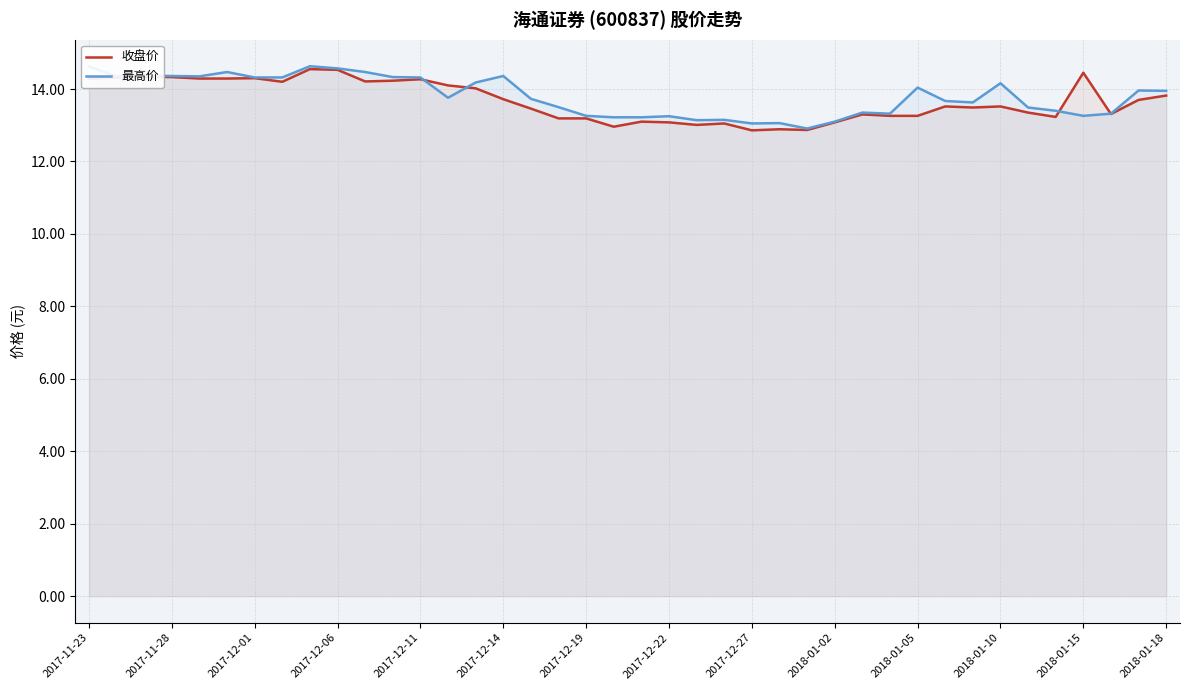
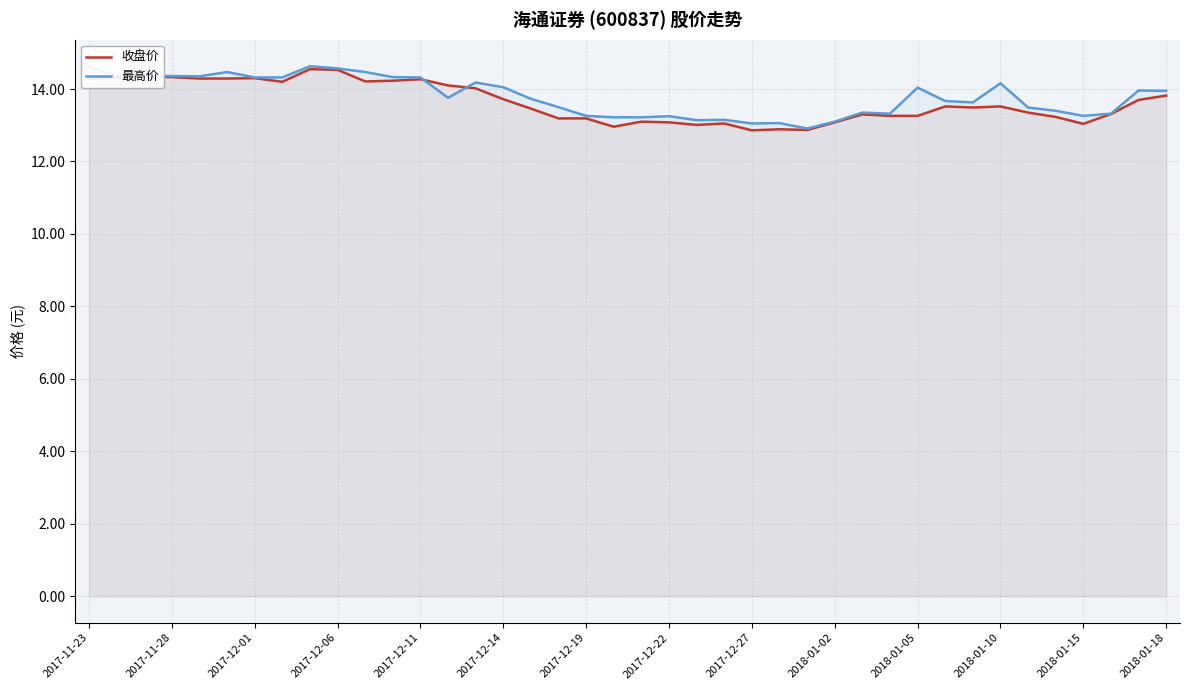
最高价, 2017-12-14: 14.4 -> 14.1
收盘价, 2018-01-15: 14.5 -> 13.0
